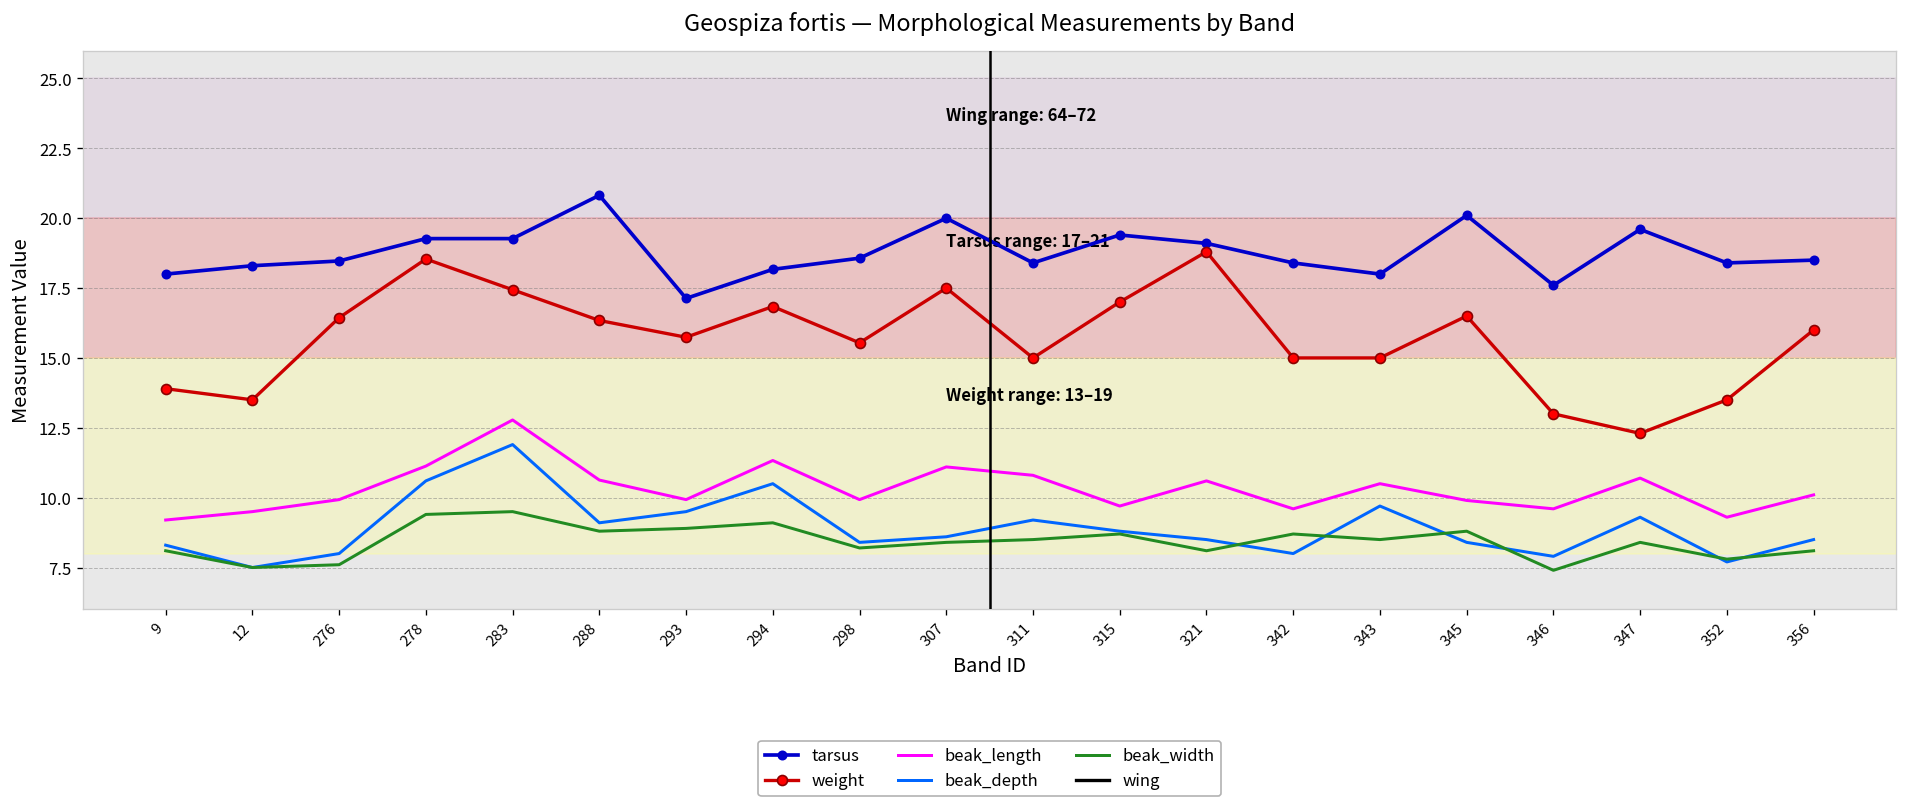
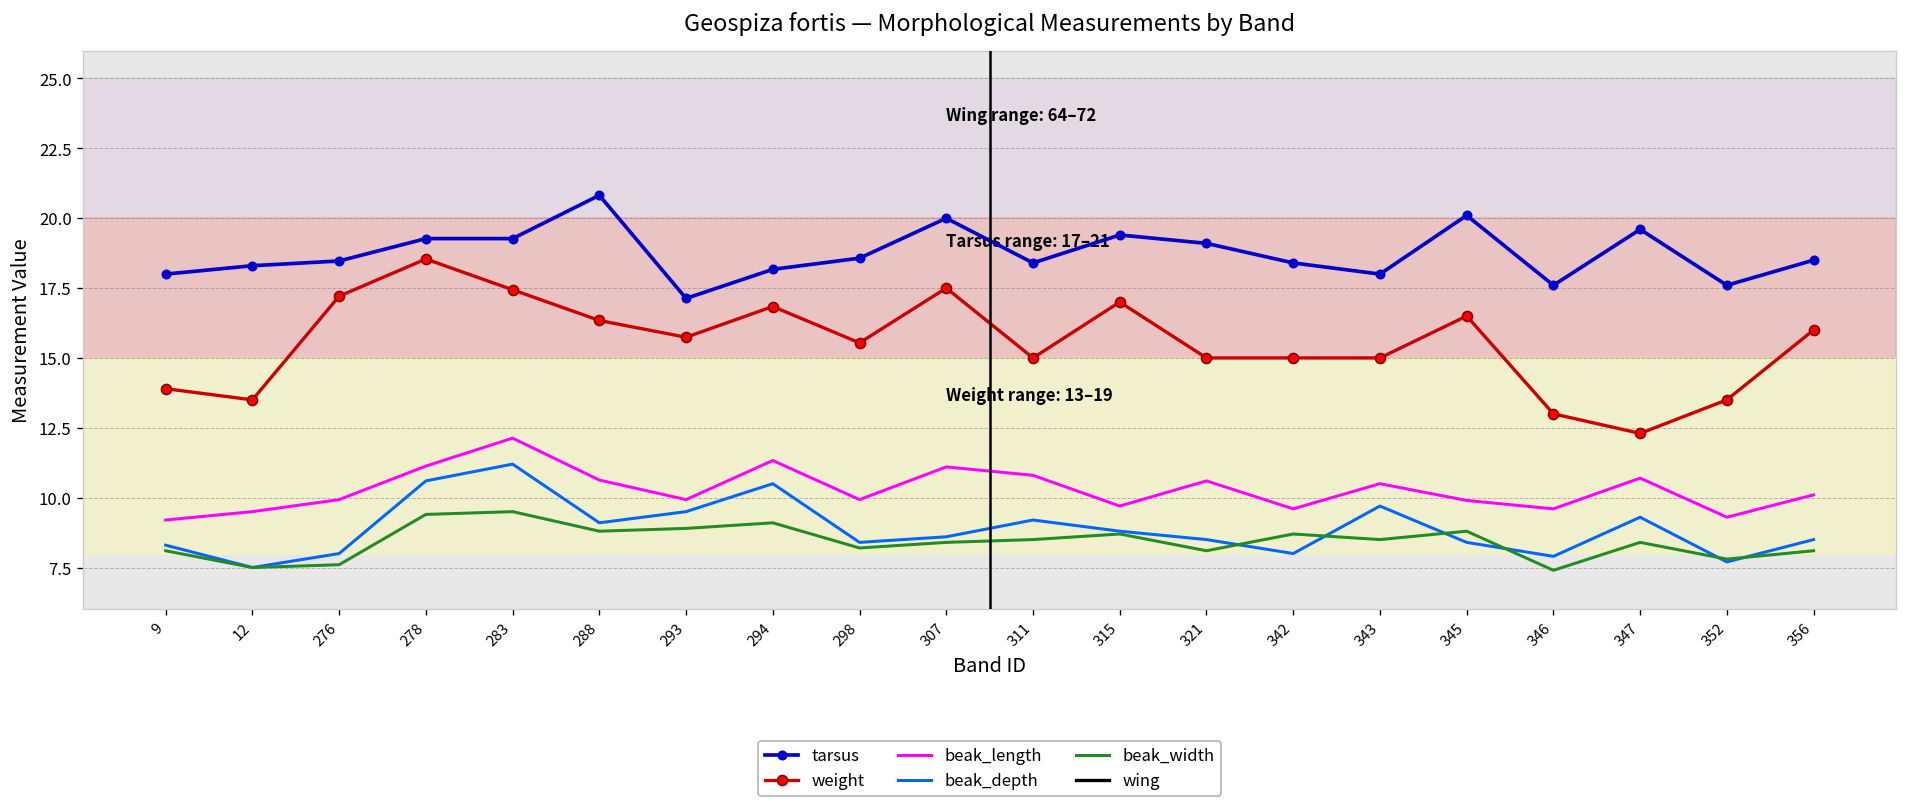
weight, 276: 16.4 -> 17.2
beak_length, 283: 12.8 -> 12.1
beak_depth, 283: 11.9 -> 11.2
weight, 321: 18.8 -> 15.0
tarsus, 352: 18.4 -> 17.6
